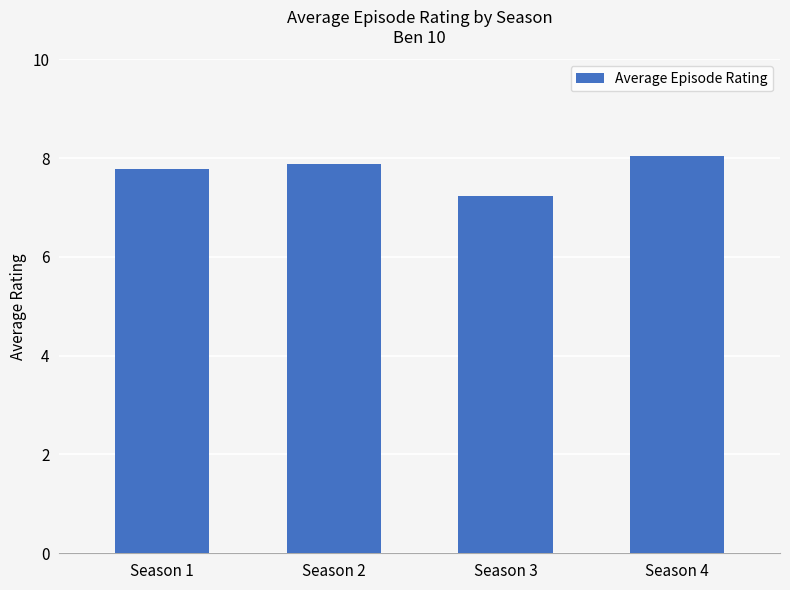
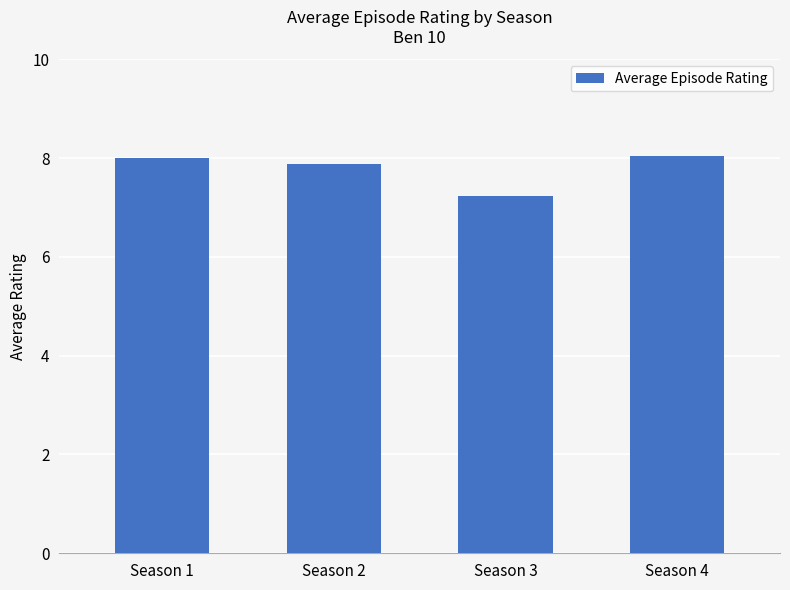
Season 1: 7.8 -> 8.0
